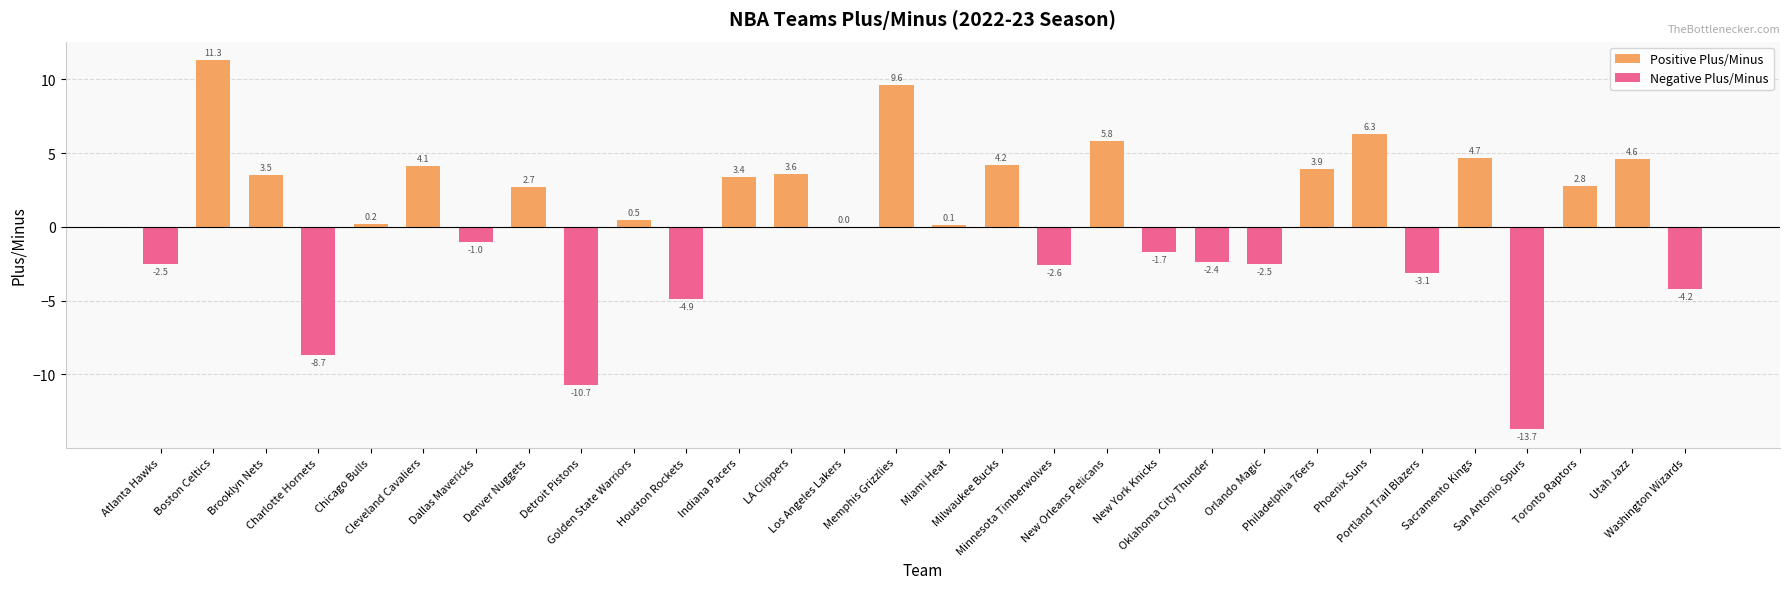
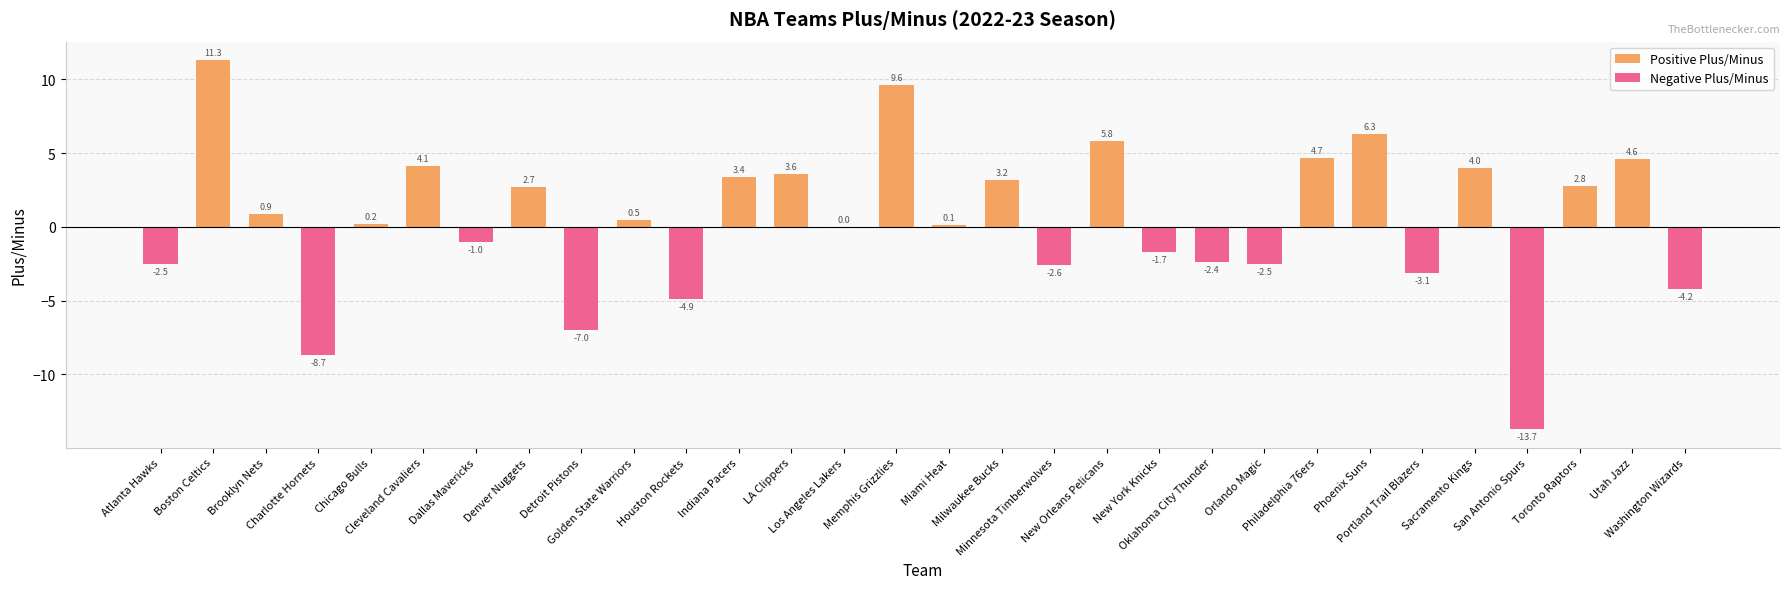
Positive Plus/Minus, Brooklyn Nets: 3.5 -> 0.9
Negative Plus/Minus, Detroit Pistons: -10.7 -> -7.0
Positive Plus/Minus, Milwaukee Bucks: 4.2 -> 3.2
Positive Plus/Minus, Philadelphia 76ers: 3.9 -> 4.7
Positive Plus/Minus, Sacramento Kings: 4.7 -> 4.0
